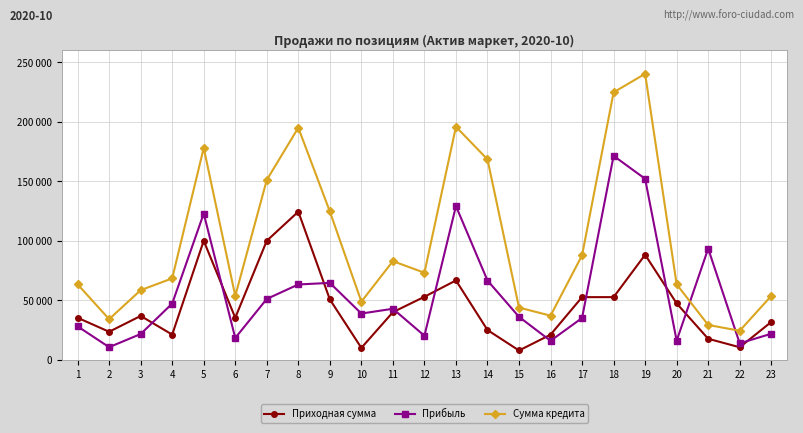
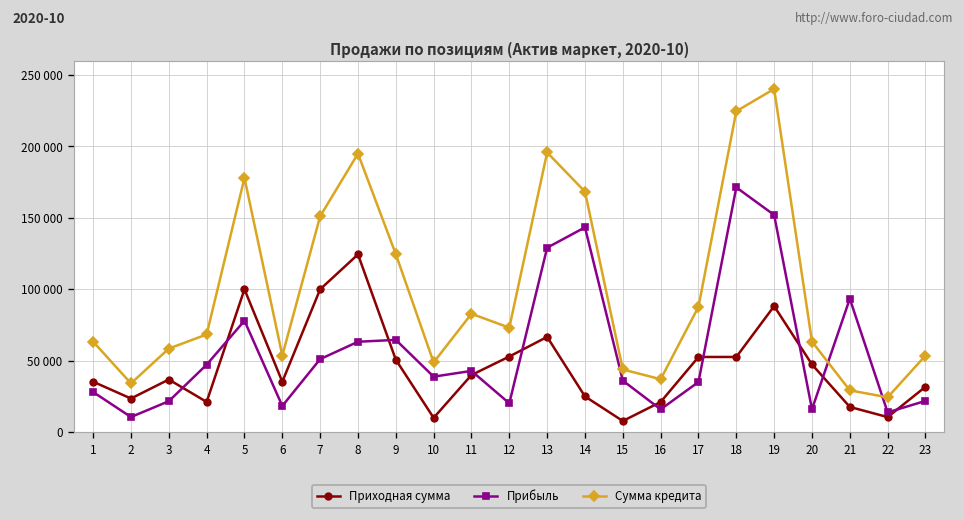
Прибыль, 5: 123000 -> 78000
Прибыль, 14: 67000 -> 143000
